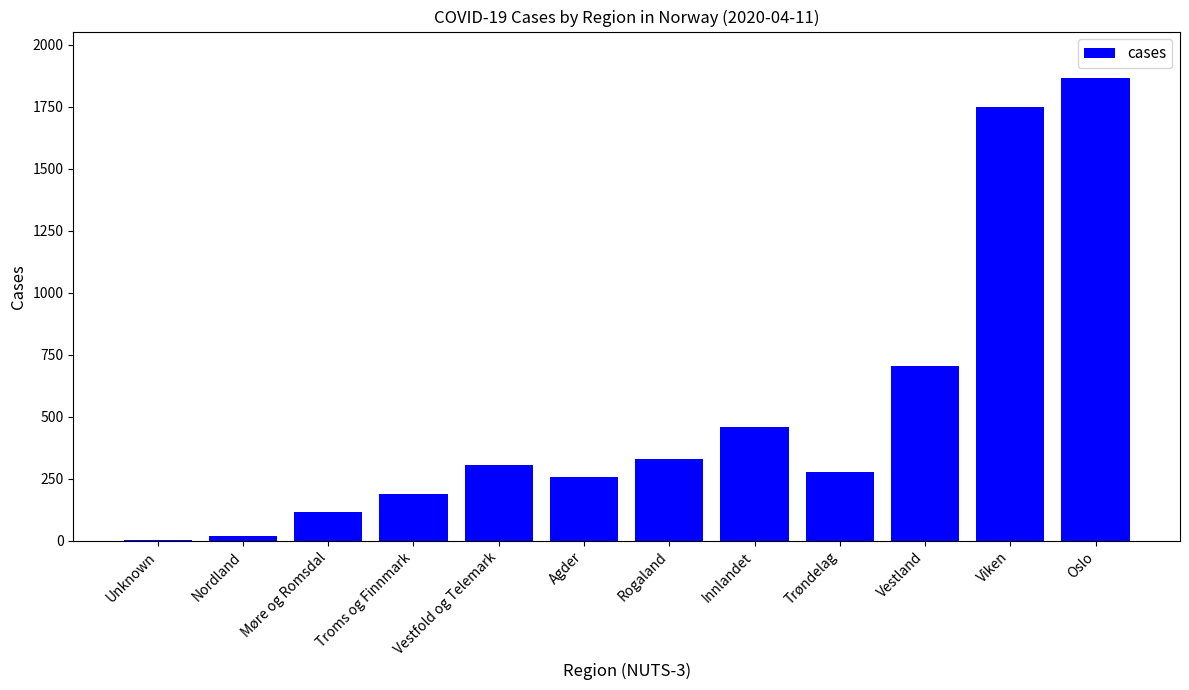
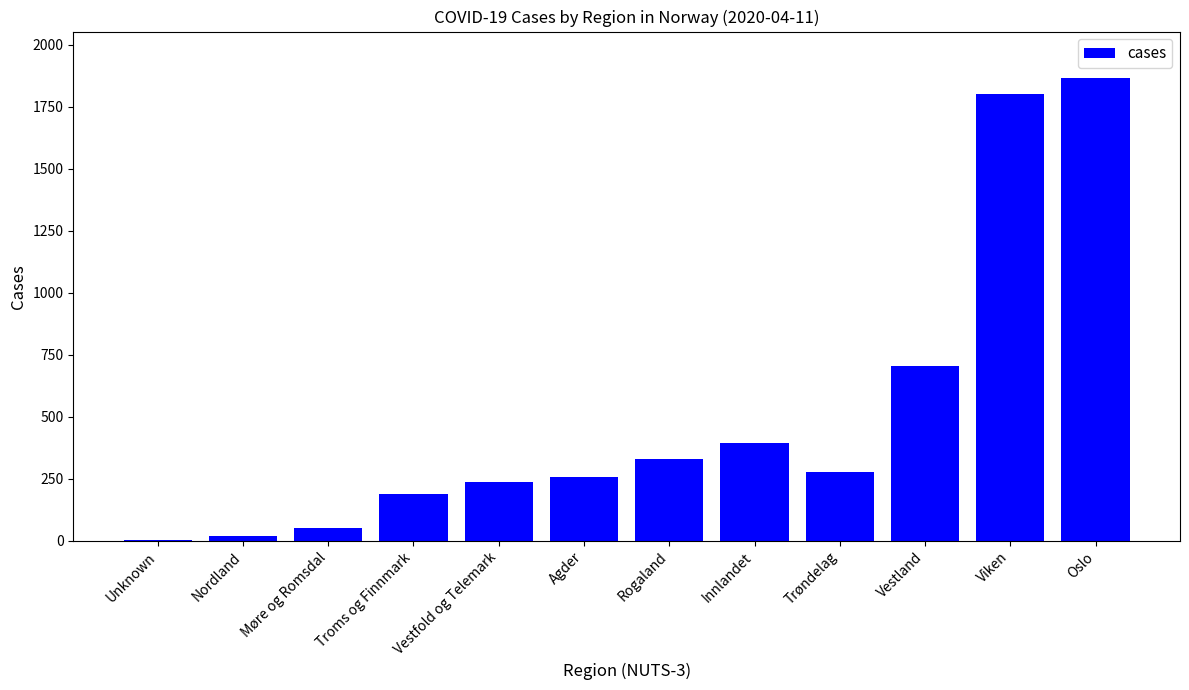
Møre og Romsdal: 120 -> 50
Vestfold og Telemark: 310 -> 240
Innlandet: 460 -> 390
Viken: 1750 -> 1800
